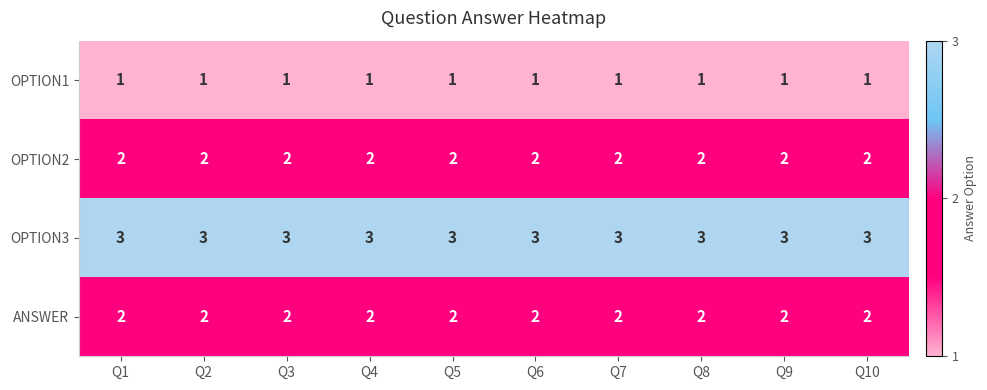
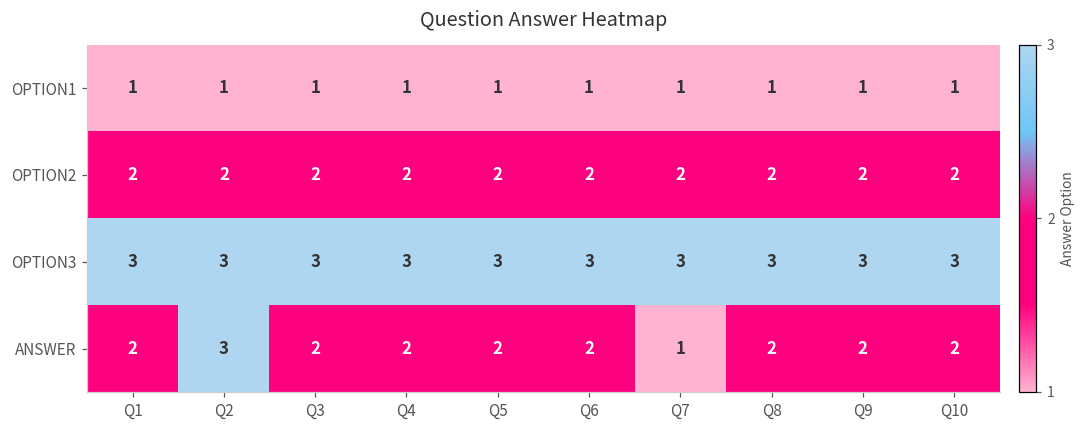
ANSWER, Q2: 2 -> 3
ANSWER, Q7: 2 -> 1
